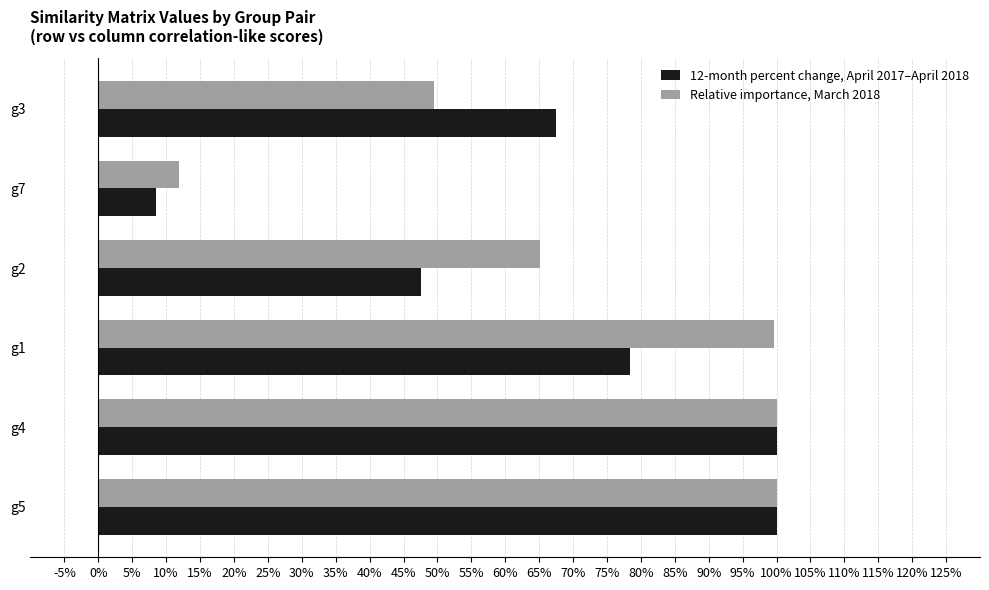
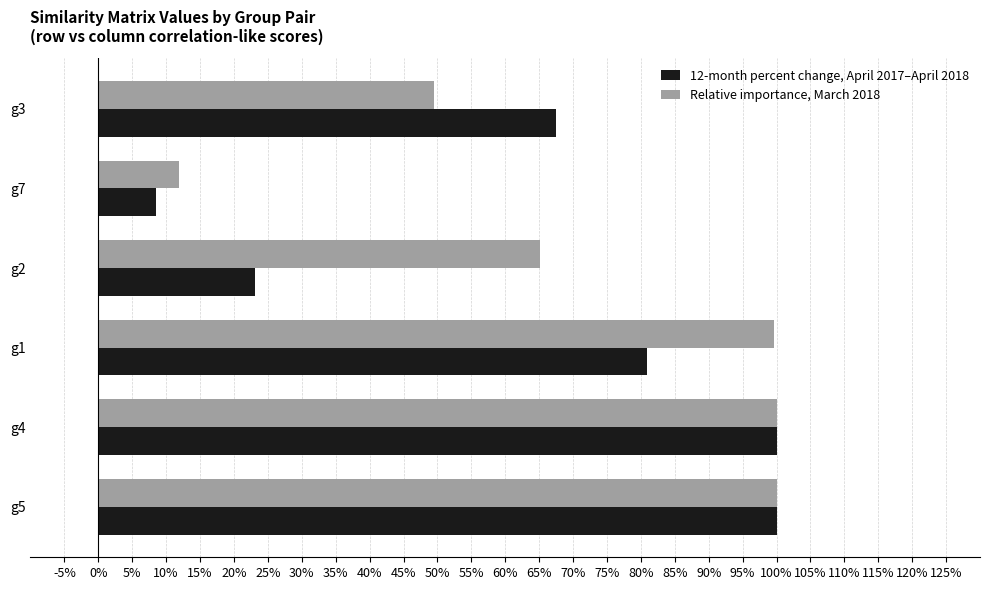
12-month percent change, April 2017–April 2018, g2: 48% -> 23%
12-month percent change, April 2017–April 2018, g1: 78% -> 81%
